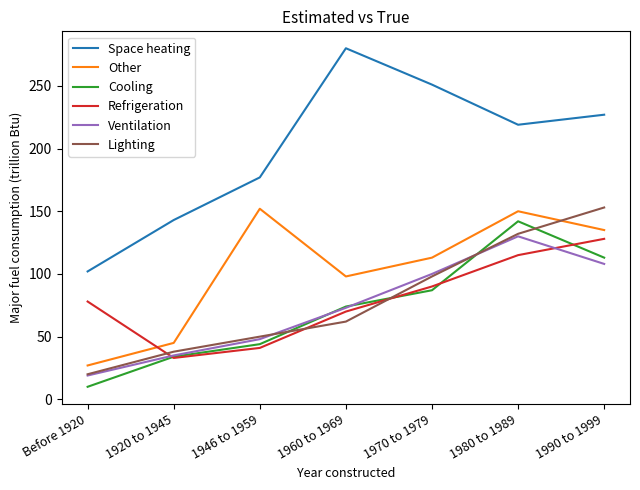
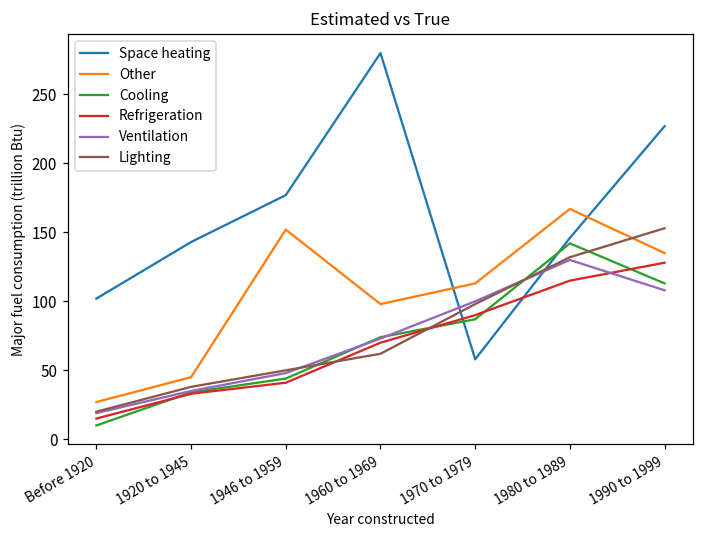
Refrigeration, Before 1920: 78 -> 15
Space heating, 1970 to 1979: 251 -> 58
Space heating, 1980 to 1989: 219 -> 146
Other, 1980 to 1989: 150 -> 167
